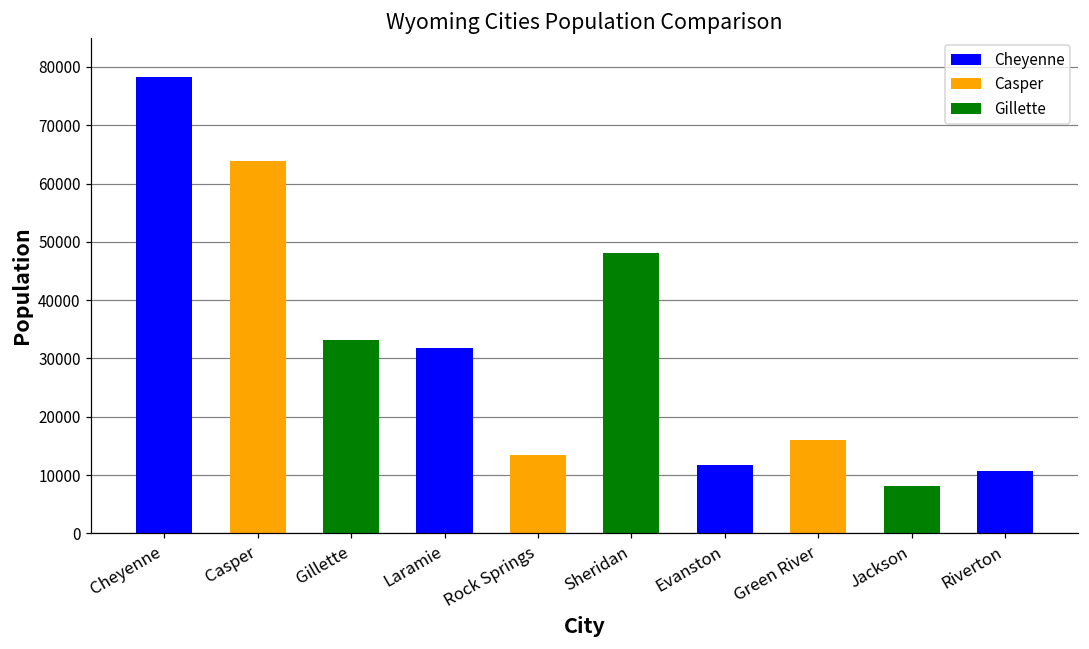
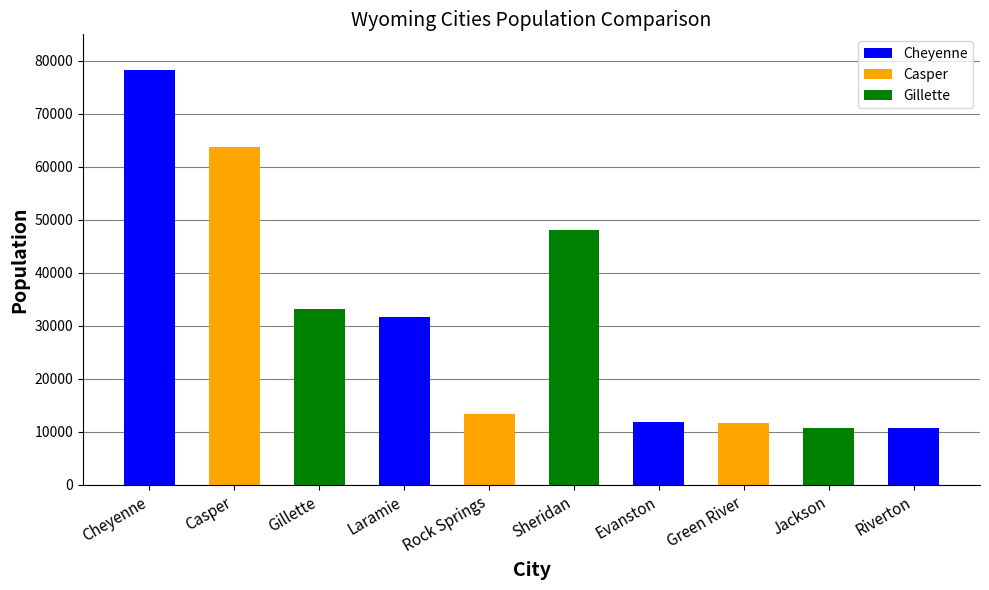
Green River: 16000 -> 12000
Jackson: 8000 -> 11000
